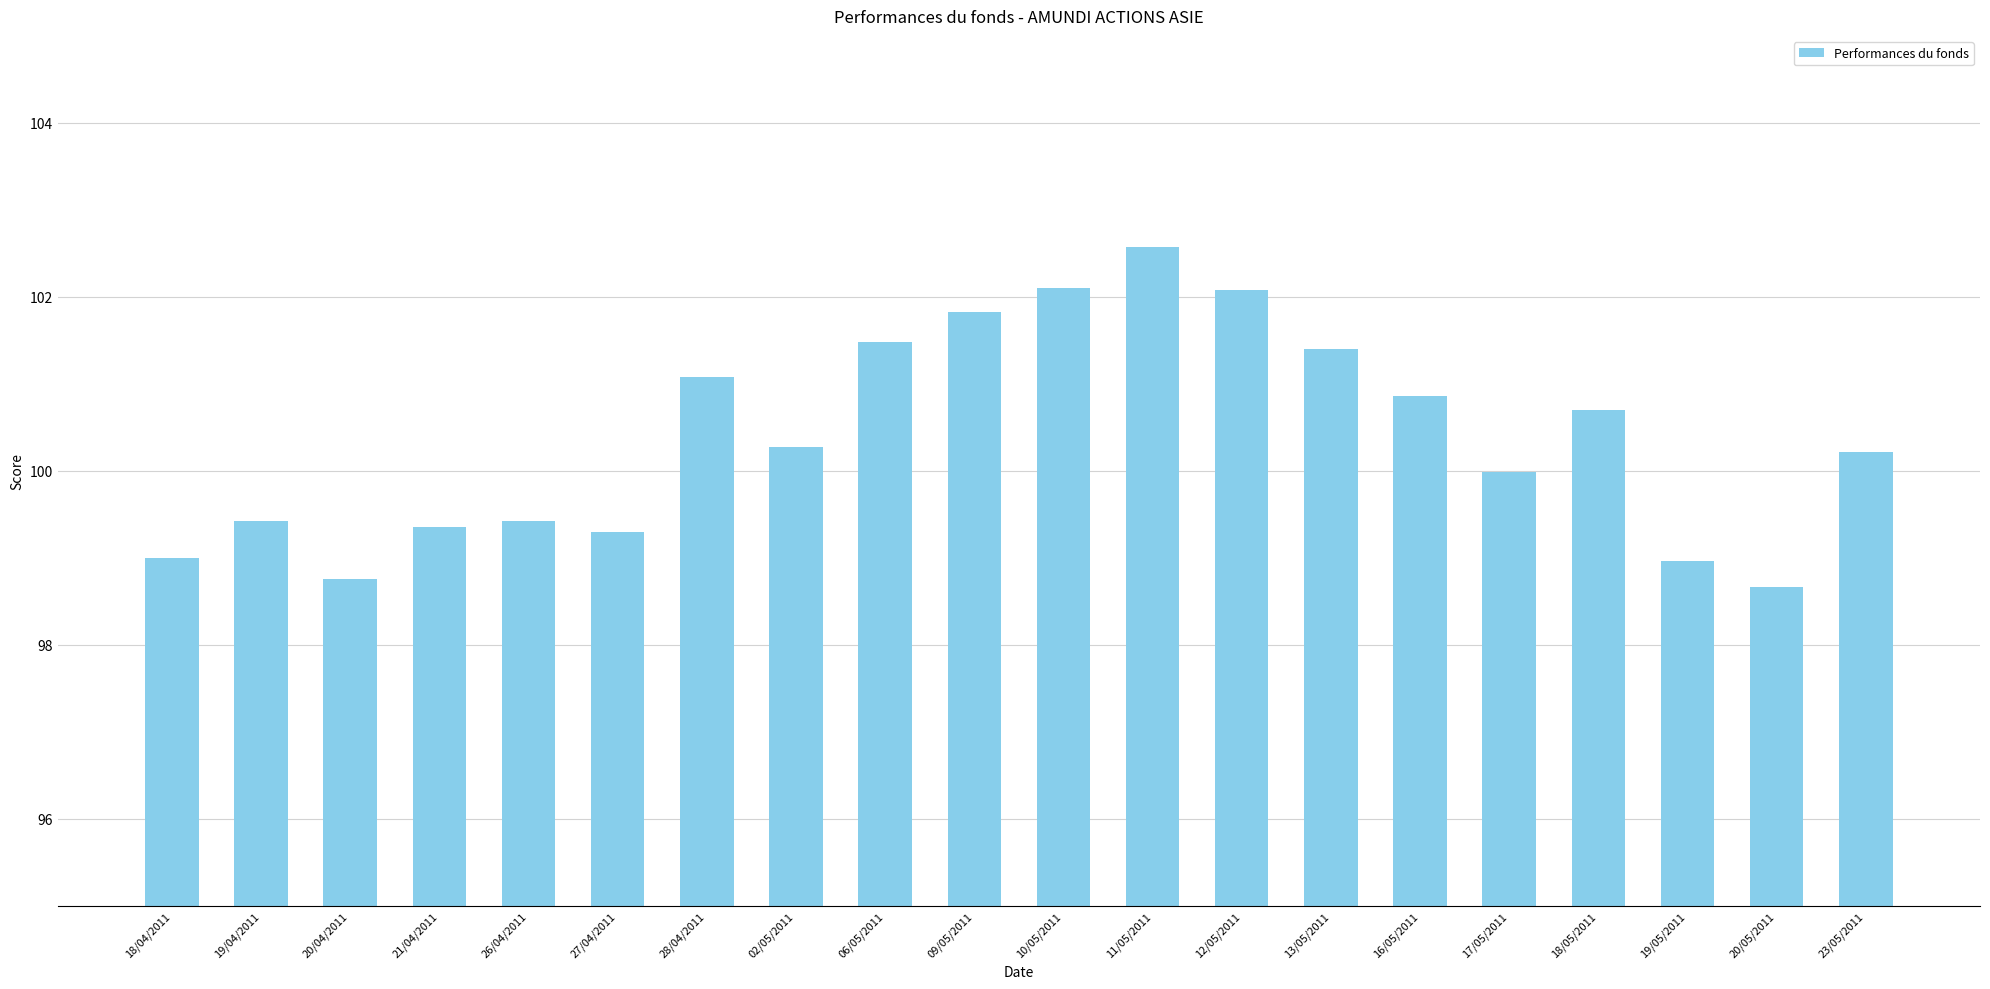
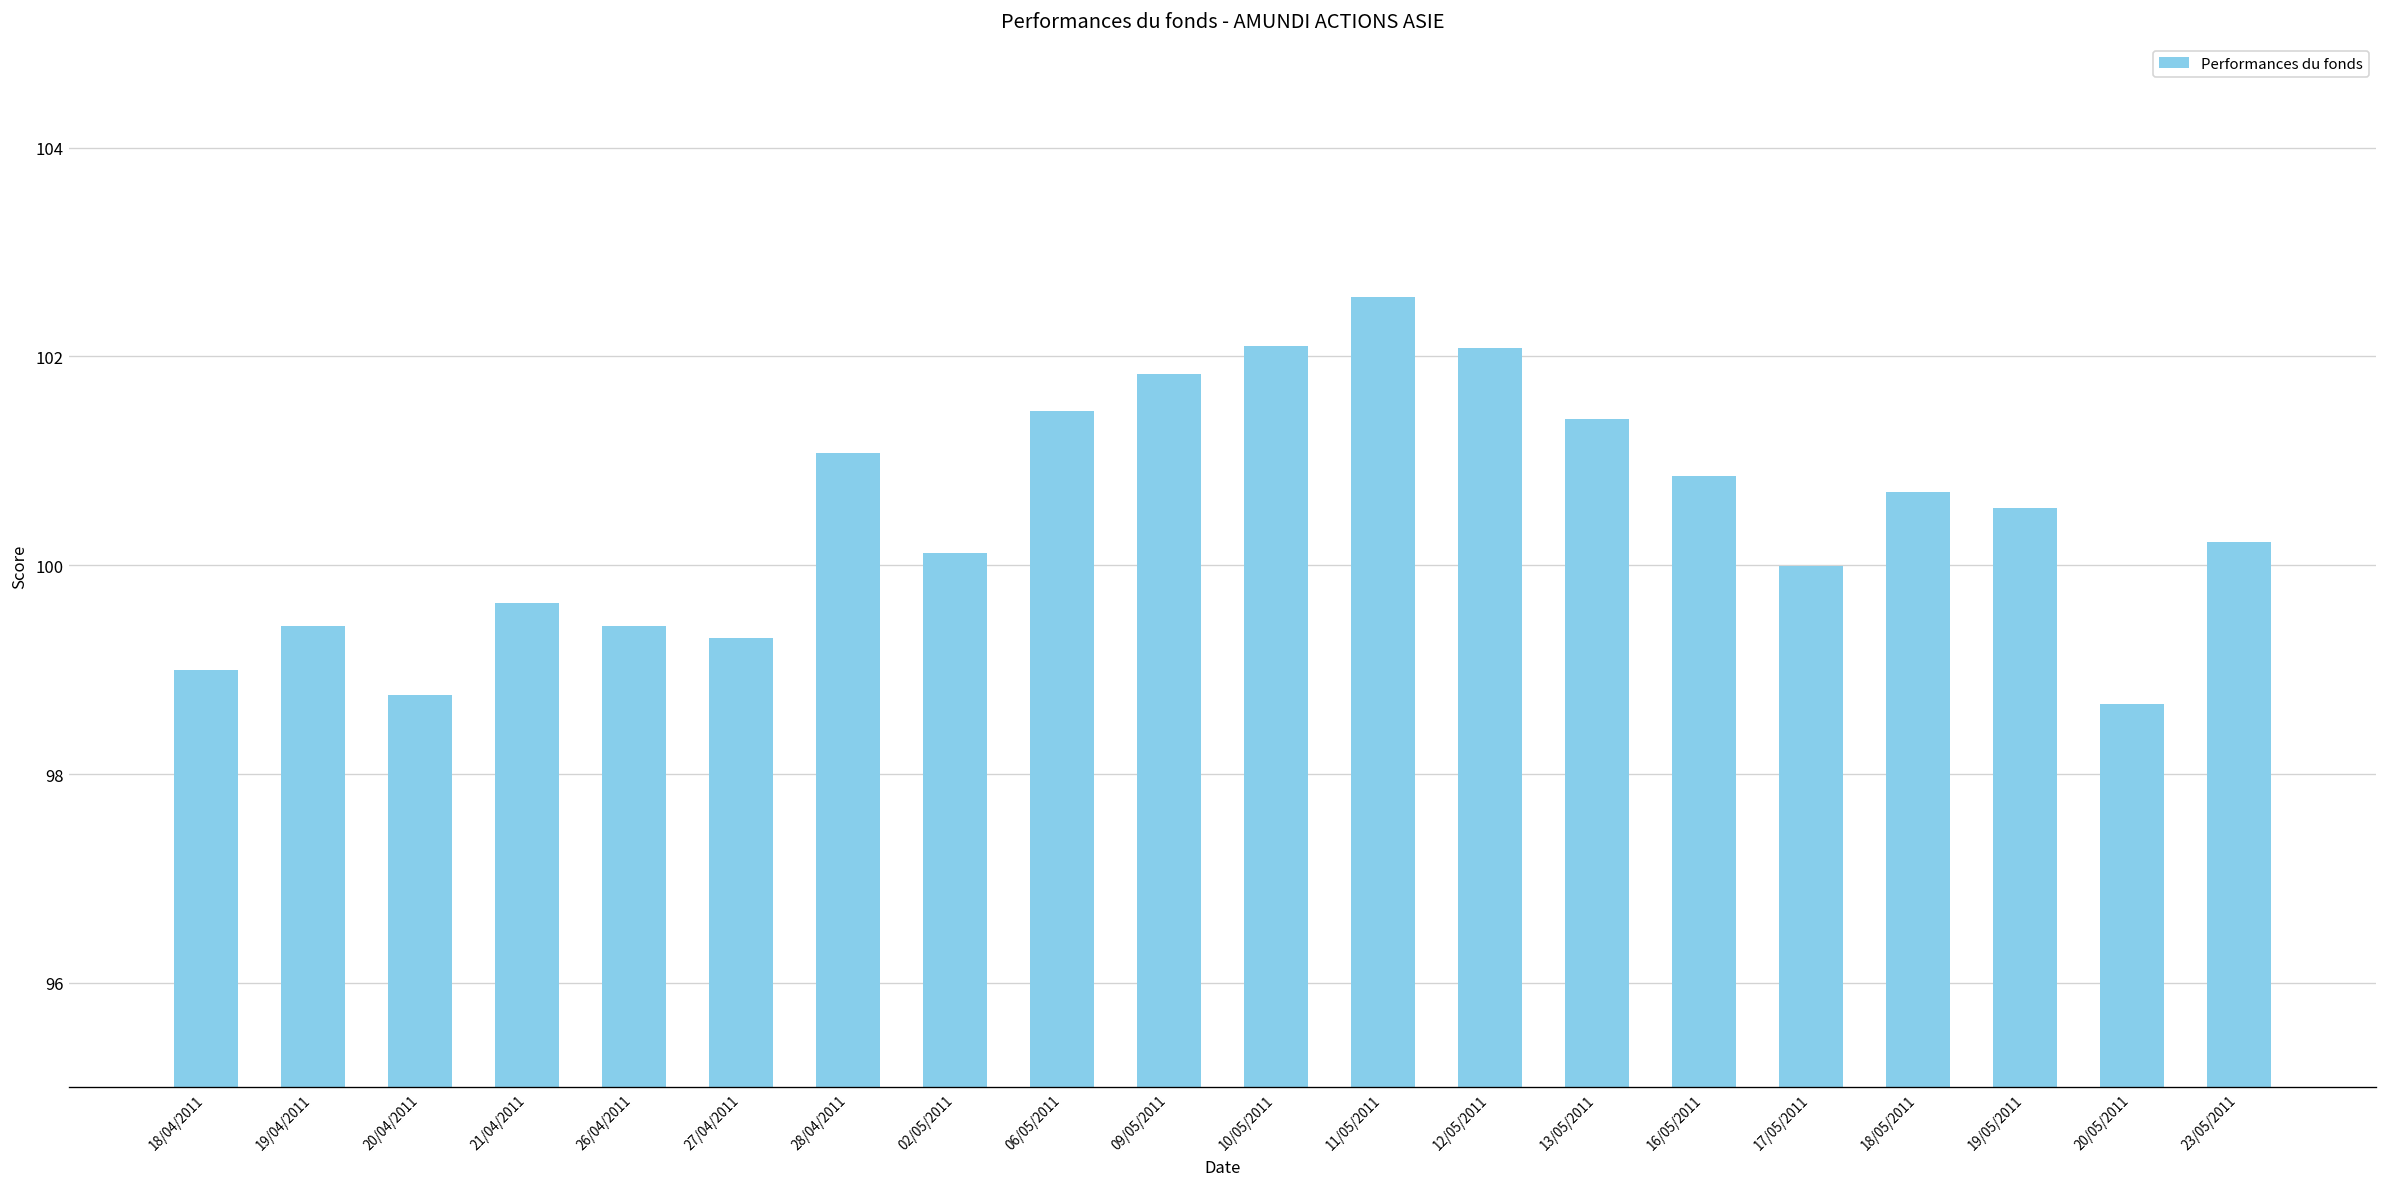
21/04/2011: 99.4 -> 99.6
02/05/2011: 100.3 -> 100.1
19/05/2011: 99.0 -> 100.6
